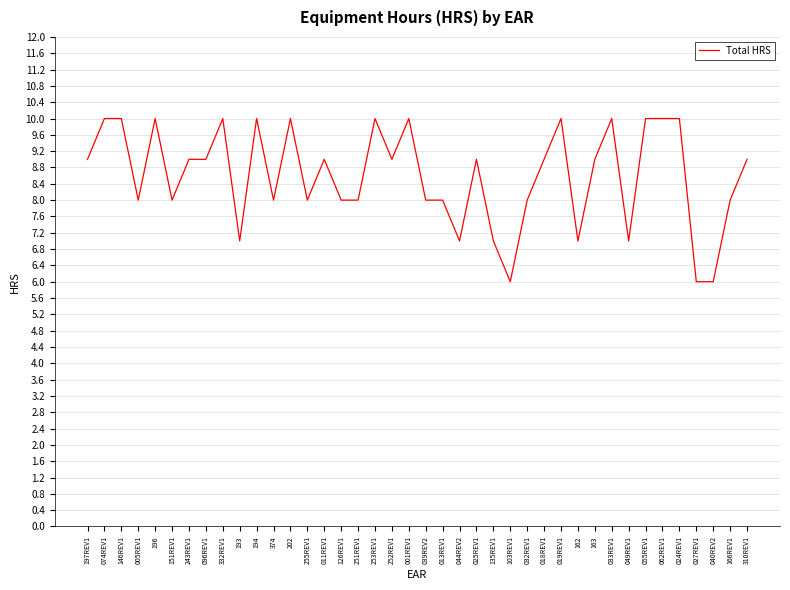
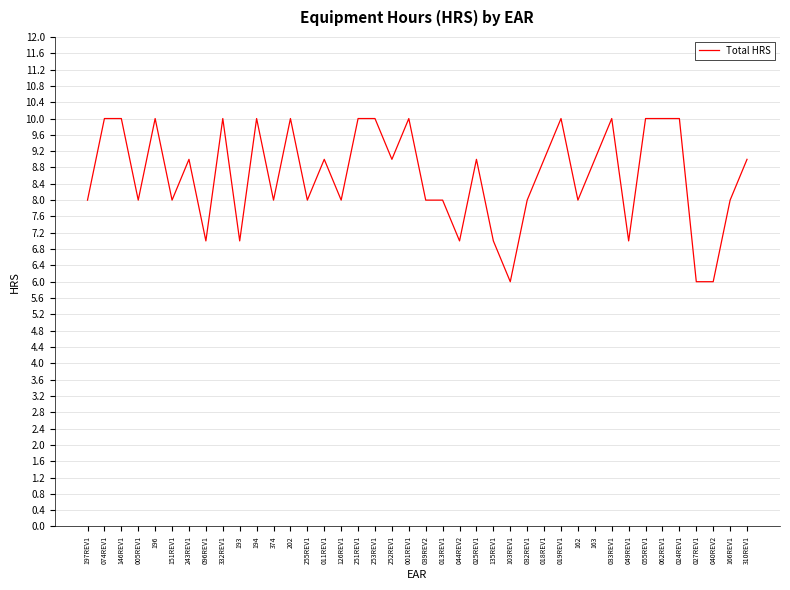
197REV1: 9 -> 8
096REV1: 9 -> 7
251REV1: 8 -> 10
162: 7 -> 8
